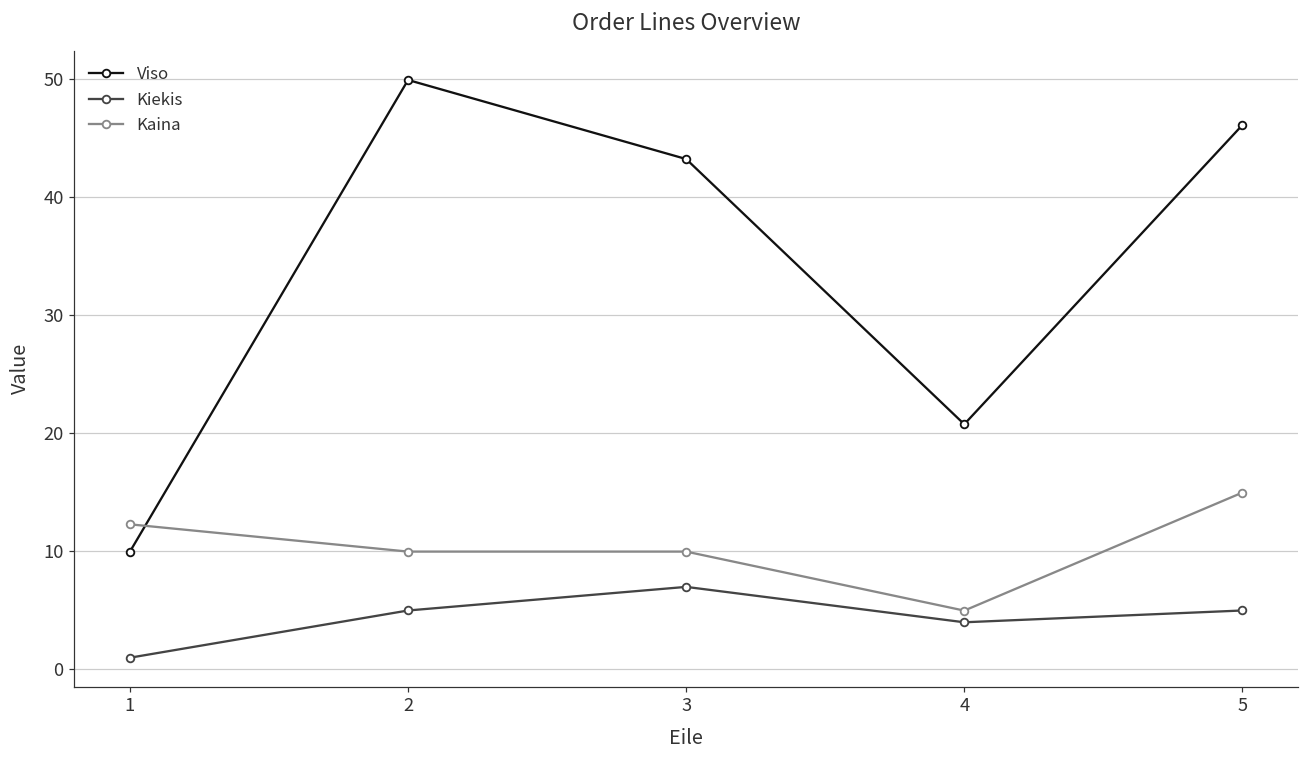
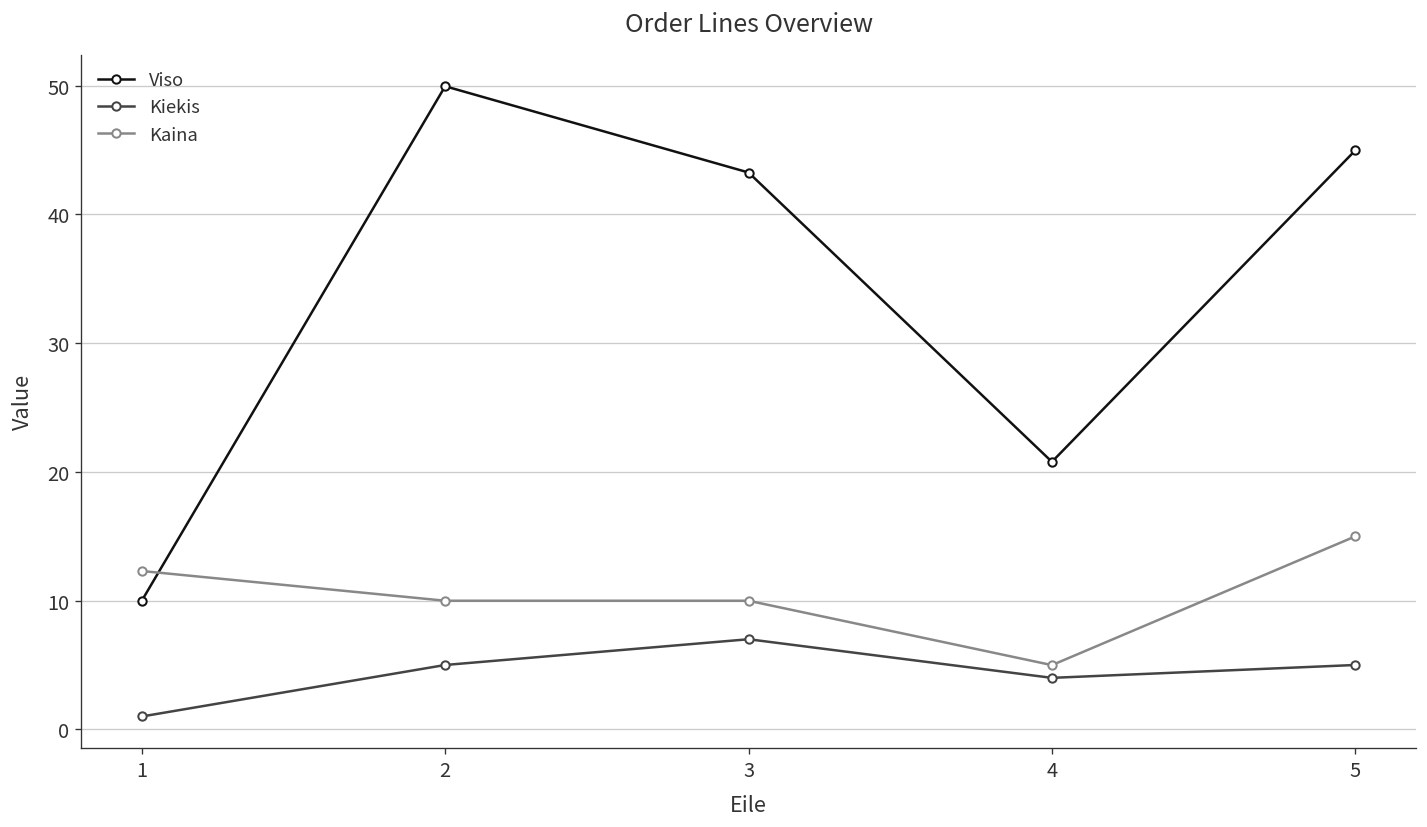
Viso, 5: 46.1 -> 45.0
